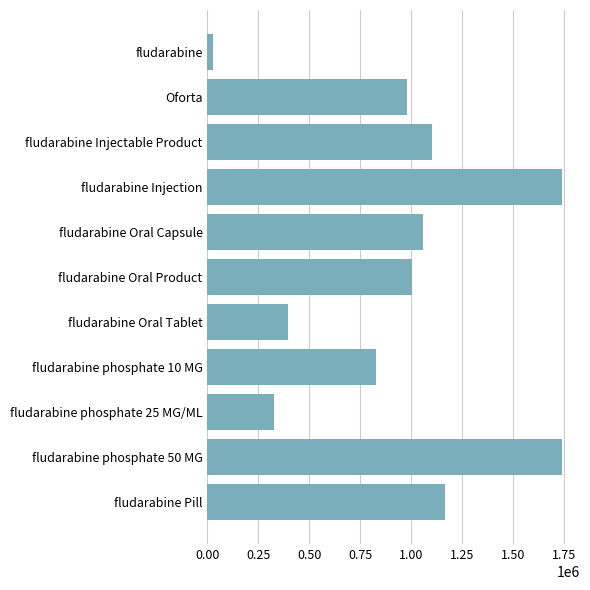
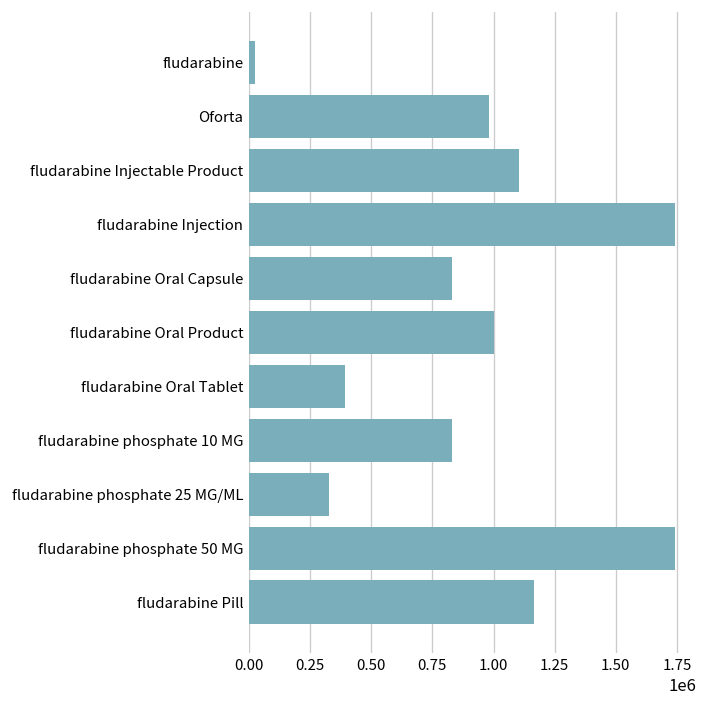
fludarabine Oral Capsule: 1060000 -> 830000
